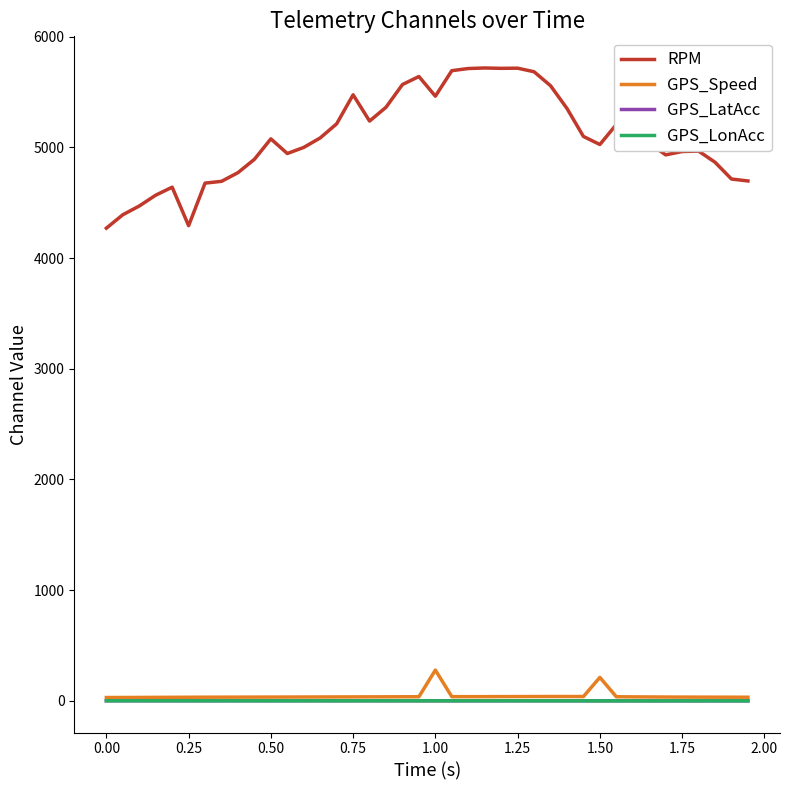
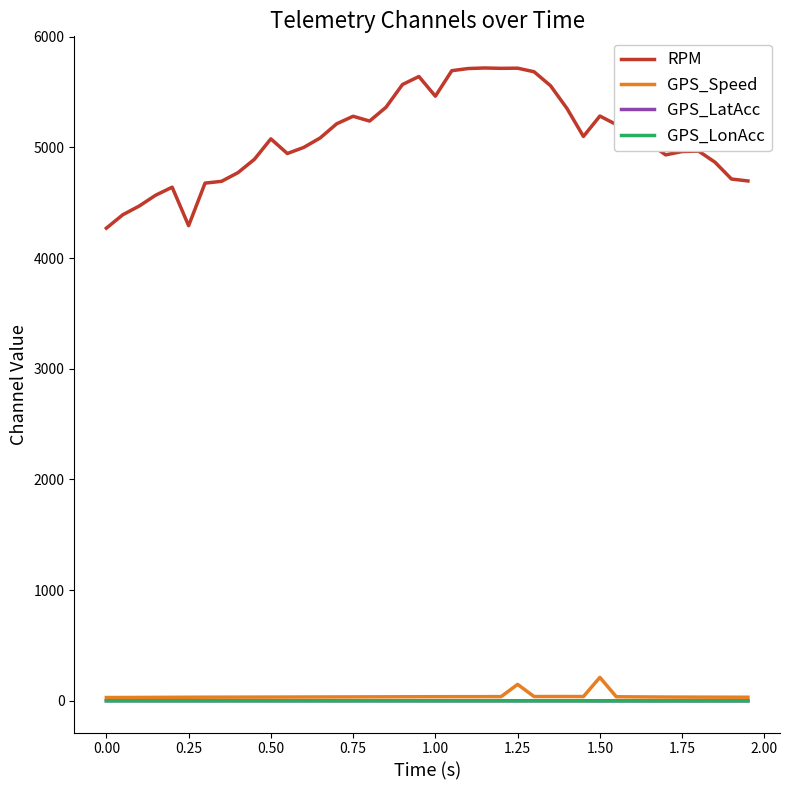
RPM, 0.75: 5470 -> 5280
GPS_Speed, 1.00: 280 -> 40
GPS_Speed, 1.25: 40 -> 150
RPM, 1.50: 5030 -> 5280
